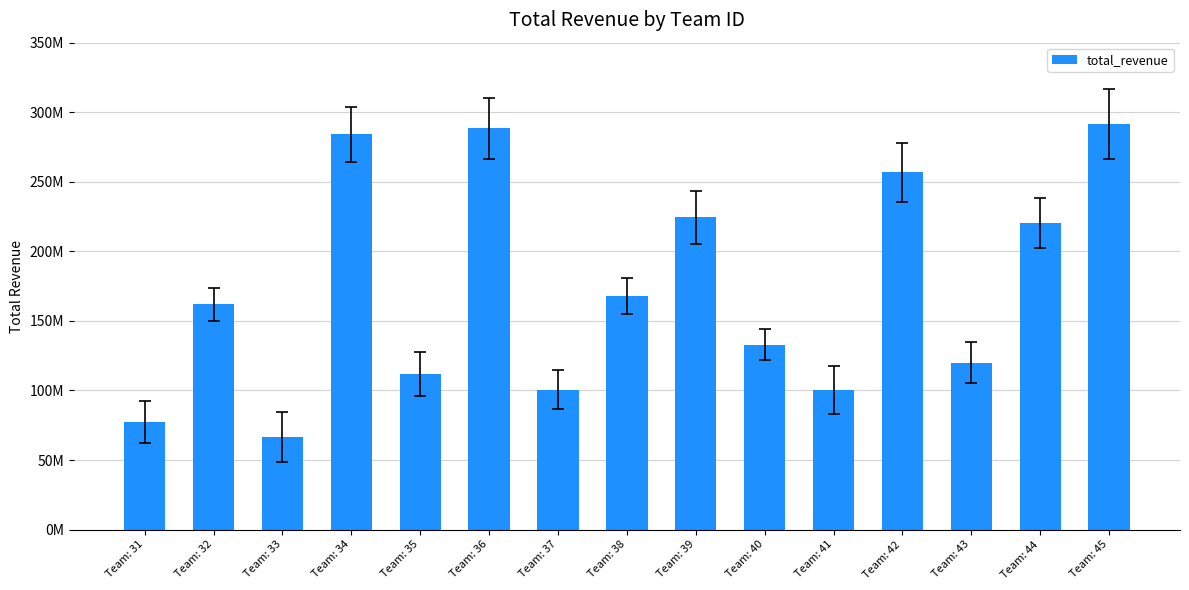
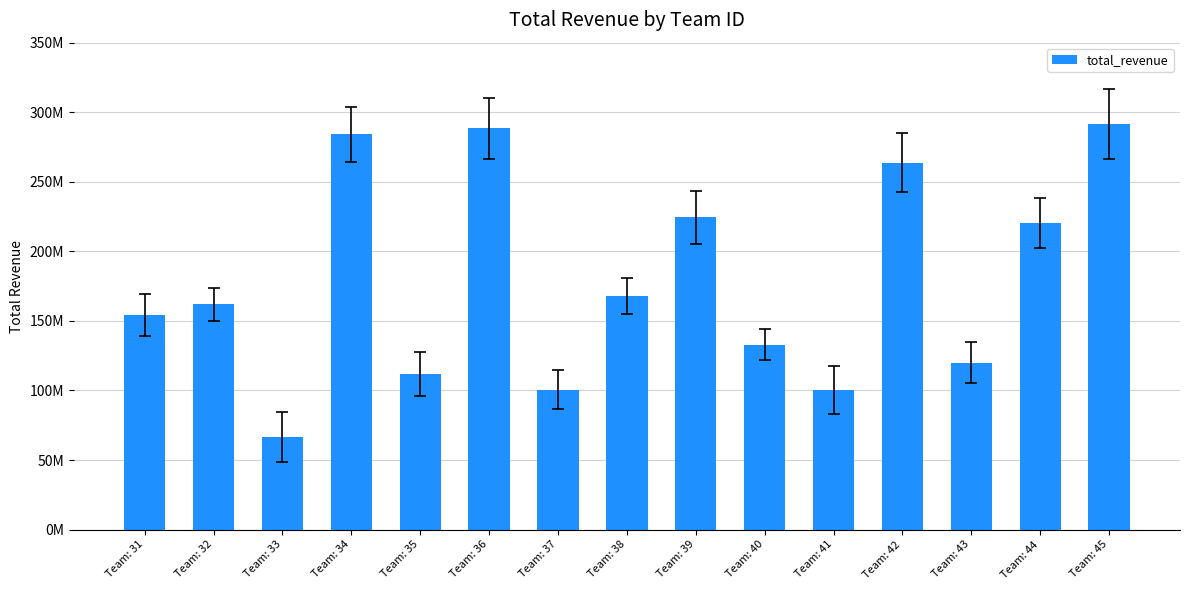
total_revenue, Team: 31: 77000000 -> 154000000
total_revenue, Team: 42: 257000000 -> 264000000
